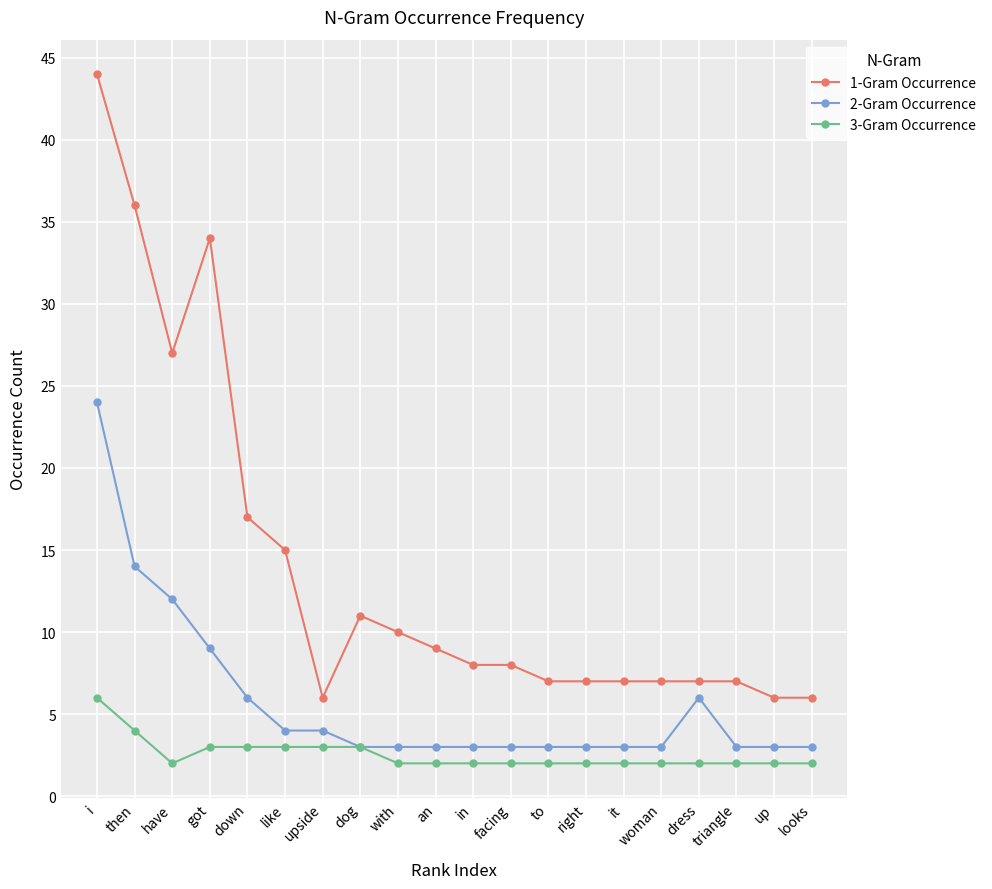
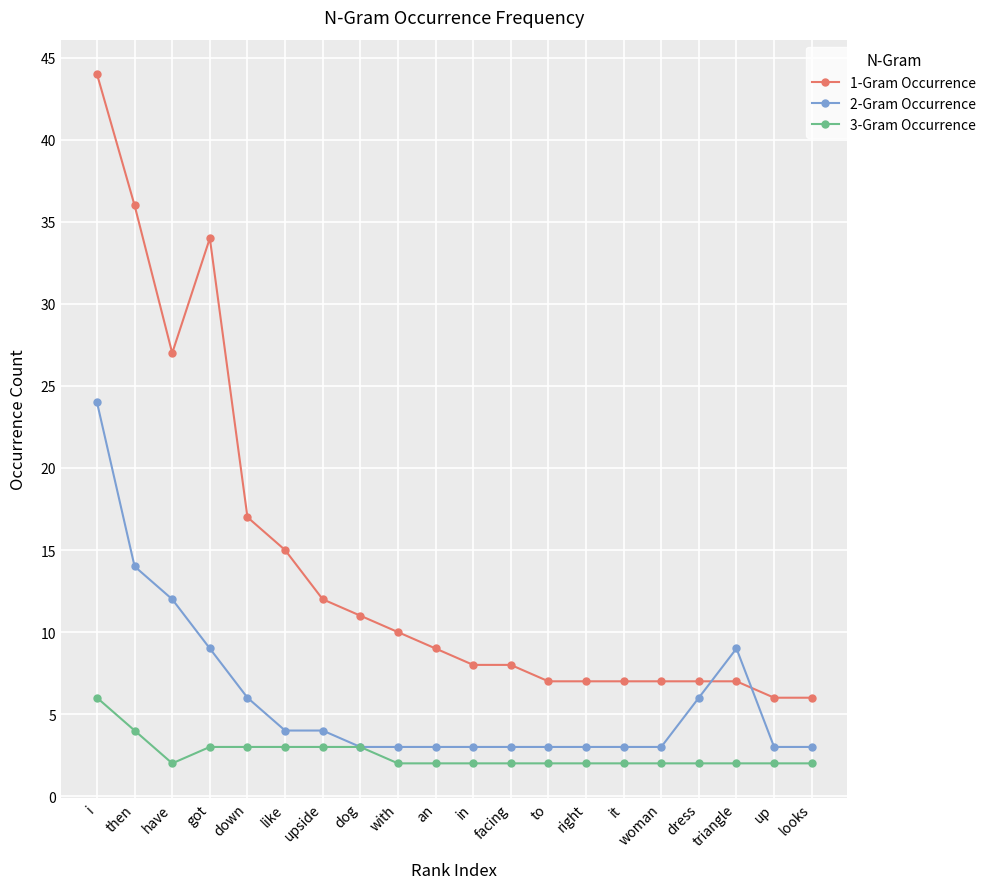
1-Gram Occurrence, upside: 6 -> 12
2-Gram Occurrence, triangle: 3 -> 9
